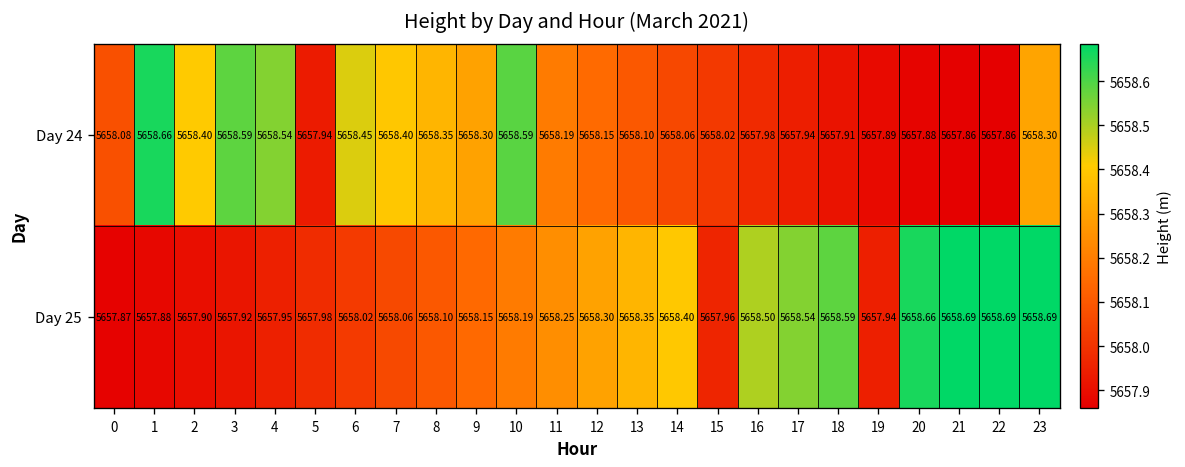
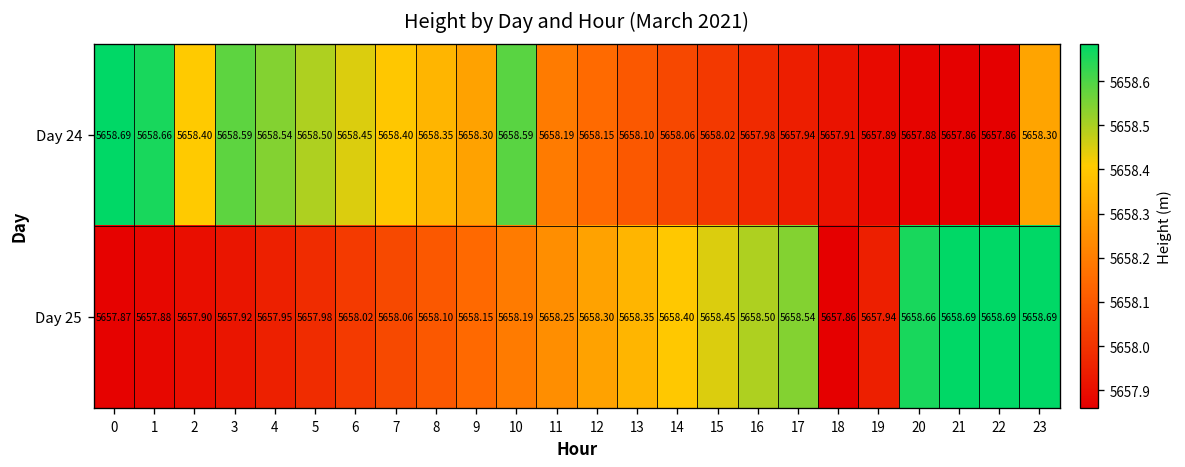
Day 24, 0: 5658.08 -> 5658.69
Day 24, 5: 5657.94 -> 5658.50
Day 25, 15: 5657.96 -> 5658.45
Day 25, 18: 5658.59 -> 5657.86
